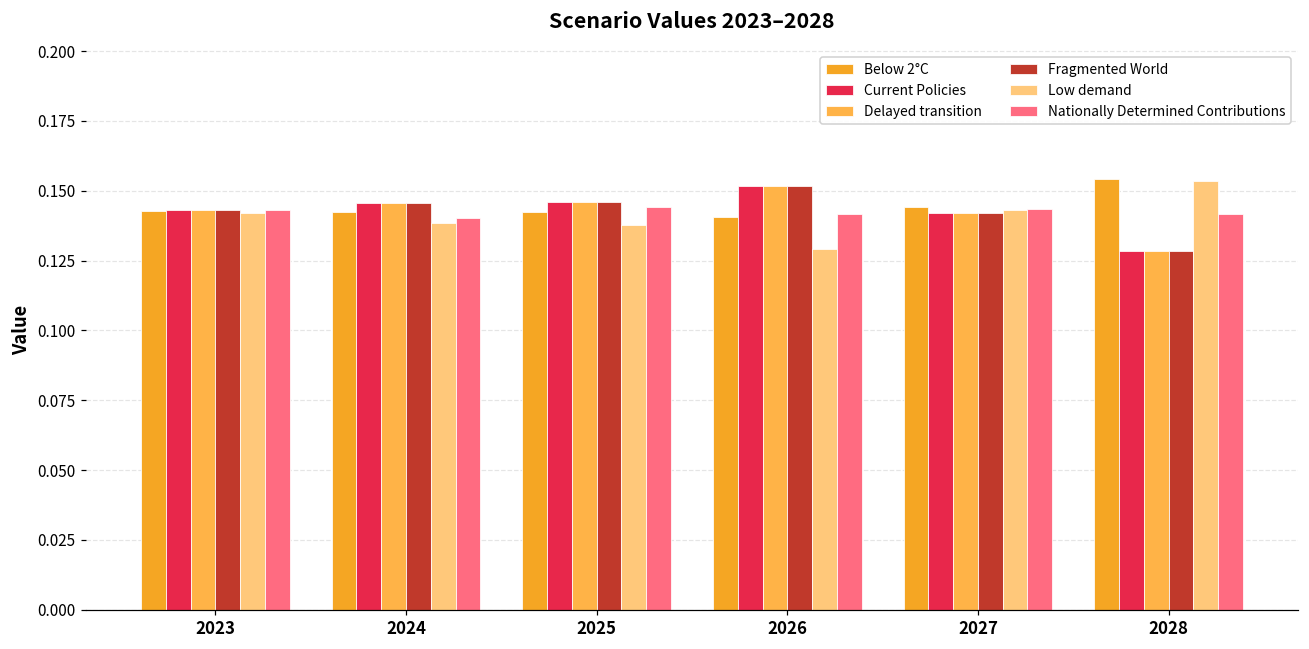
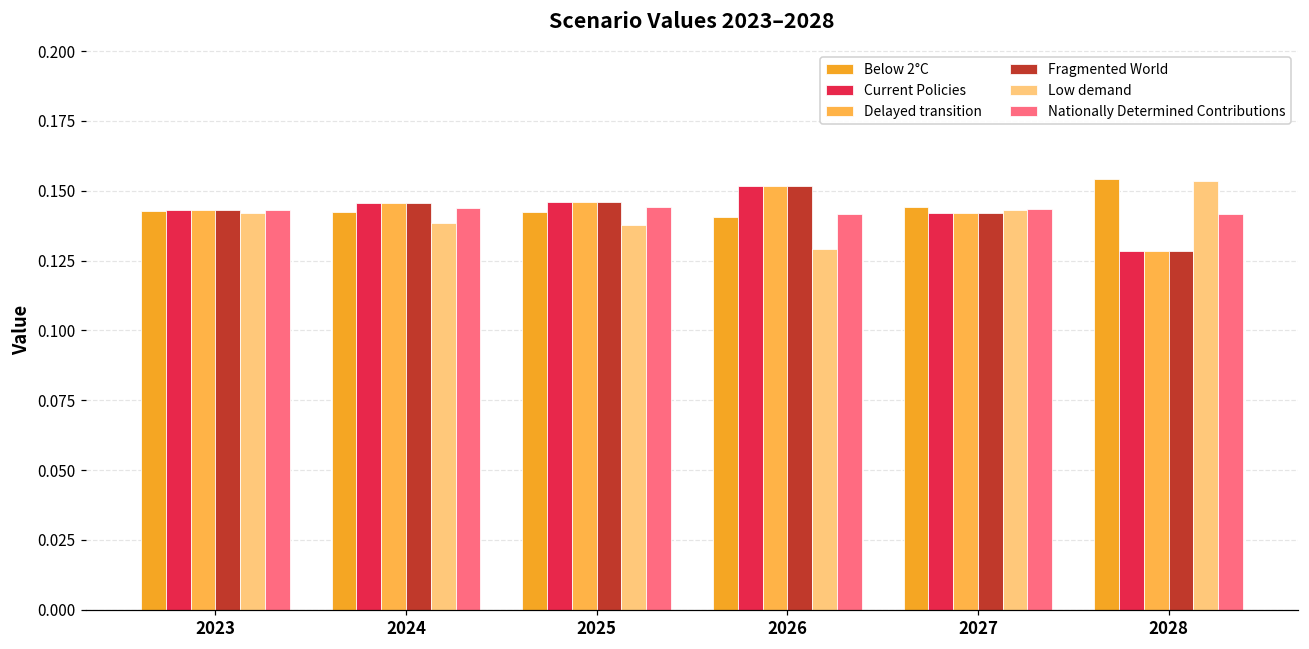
Nationally Determined Contributions, 2024: 0.140 -> 0.144
